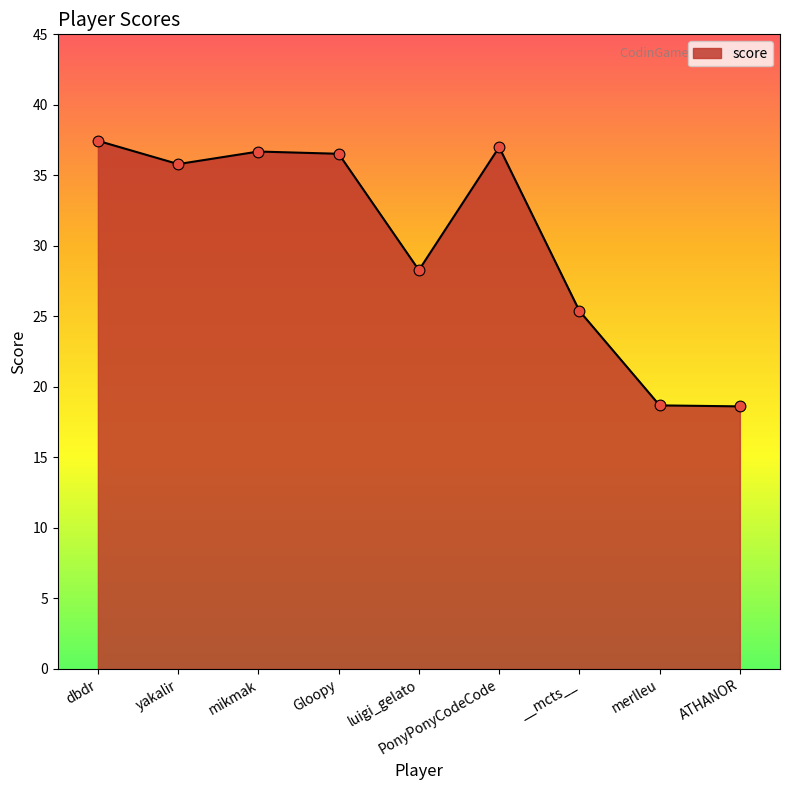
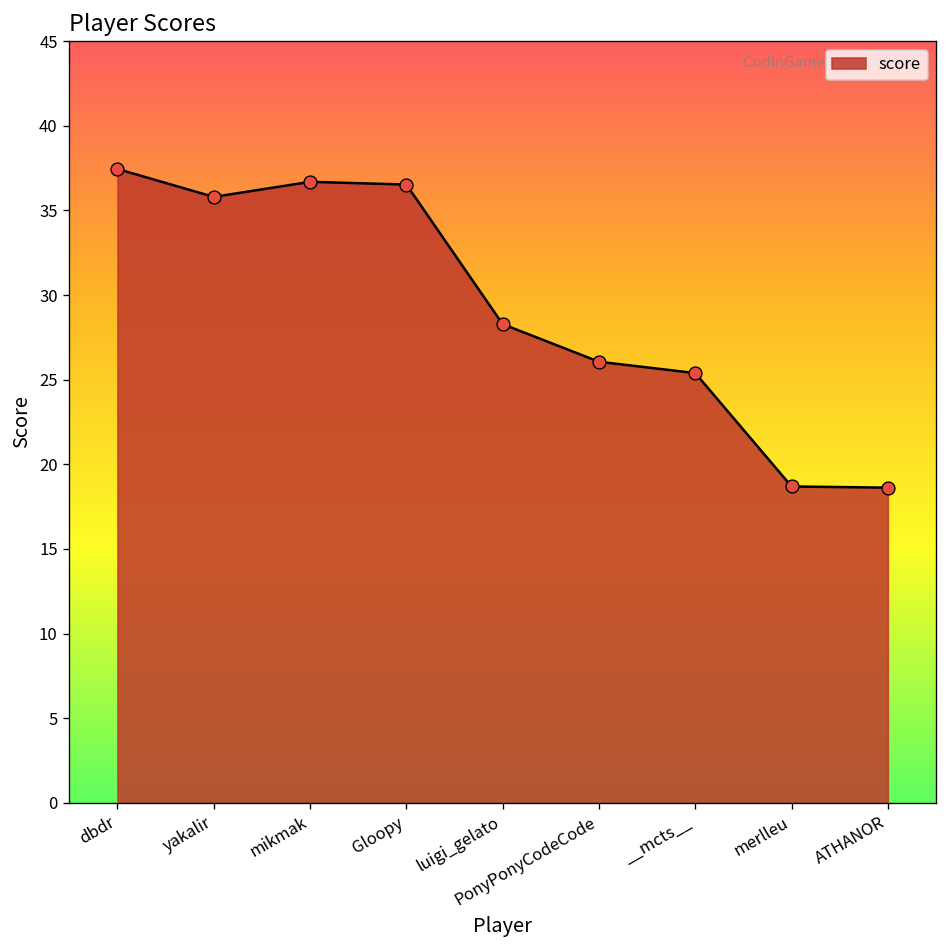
PonyPonyCodeCode: 37.0 -> 26.1
